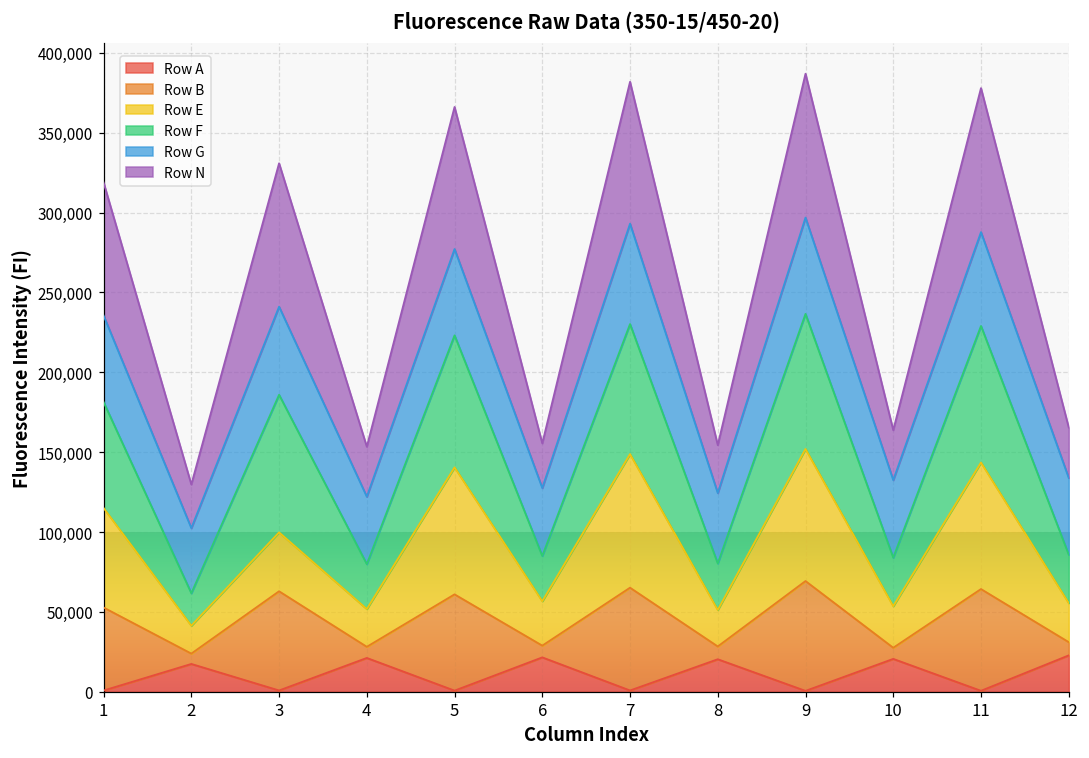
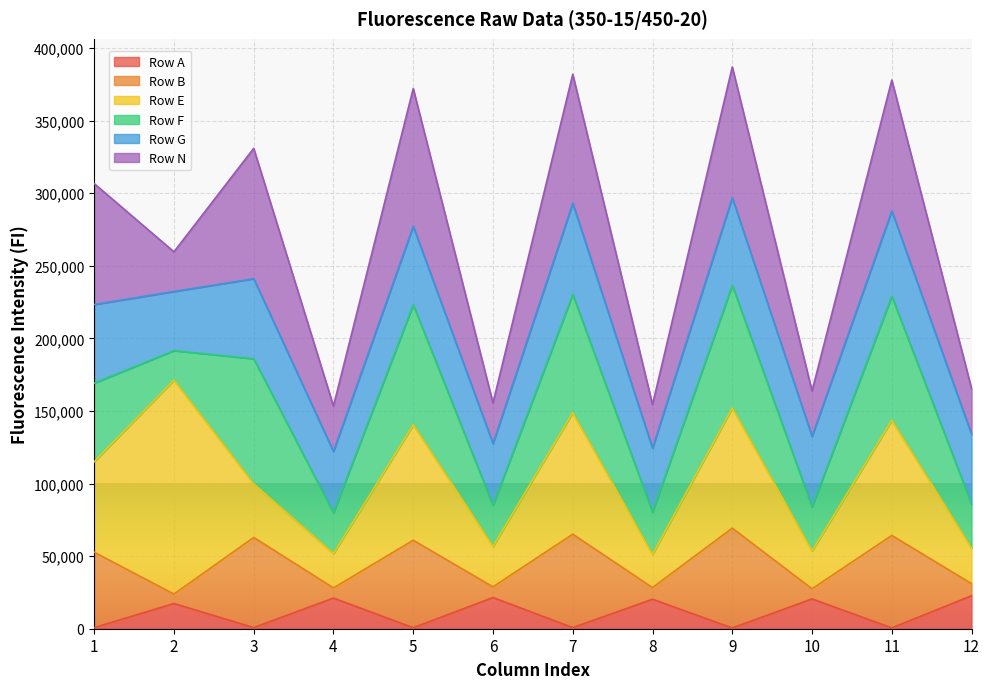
Row F, 1: 66,000 -> 54,000
Row E, 2: 17,000 -> 147,000
Row N, 5: 89,000 -> 95,000
